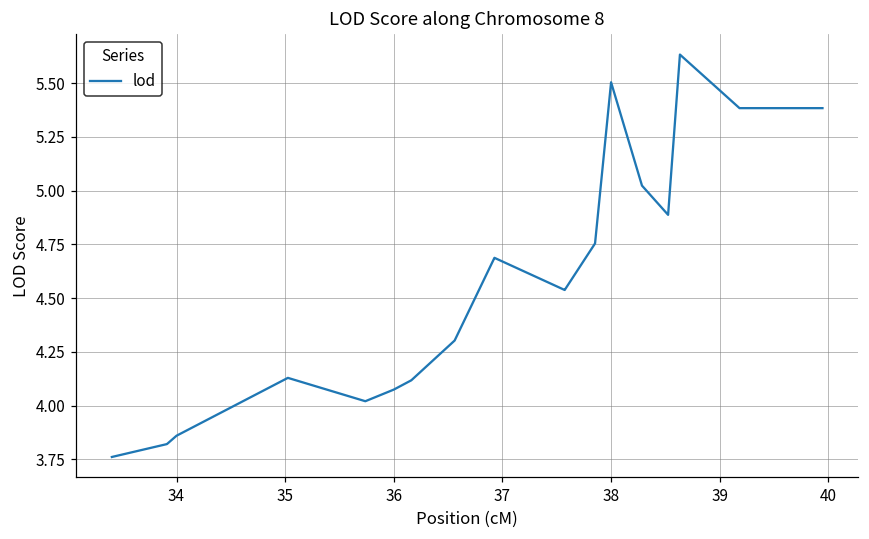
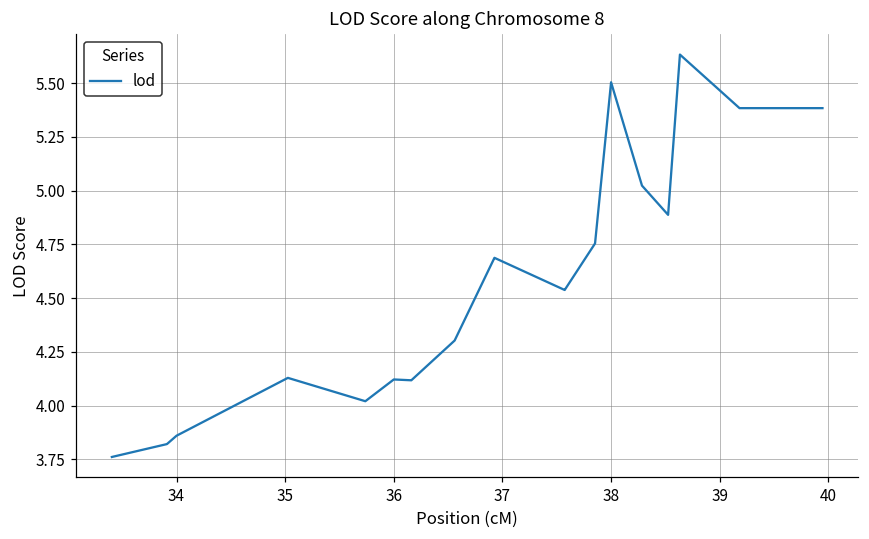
36: 4.07 -> 4.12
